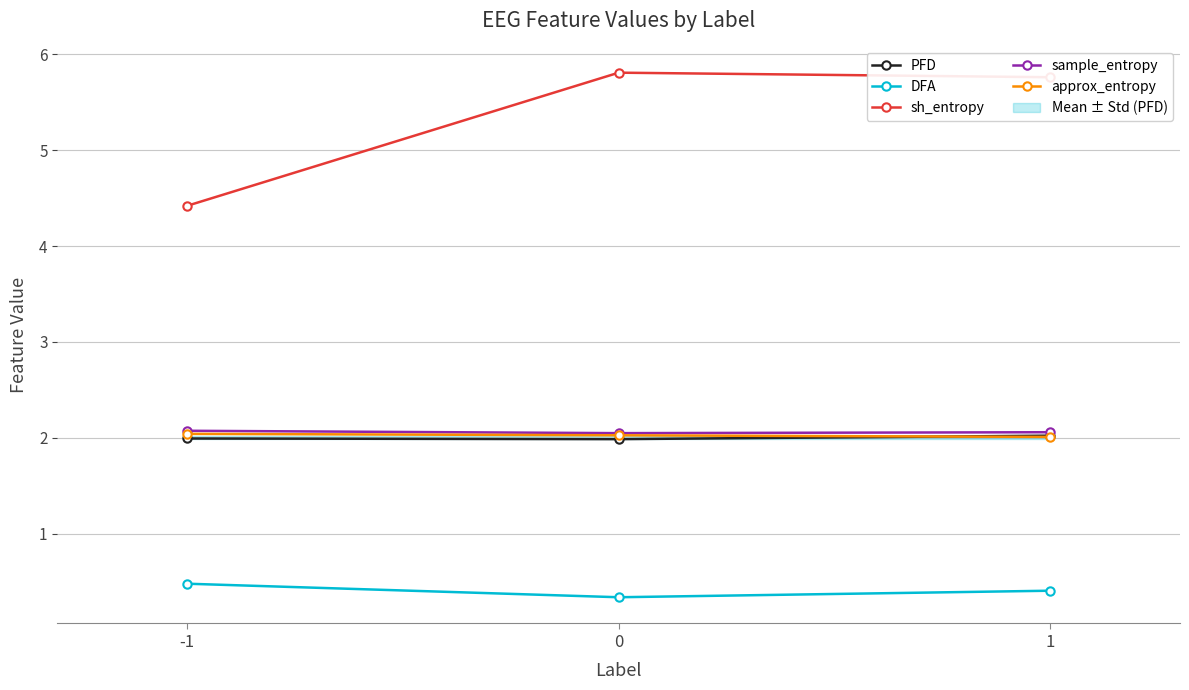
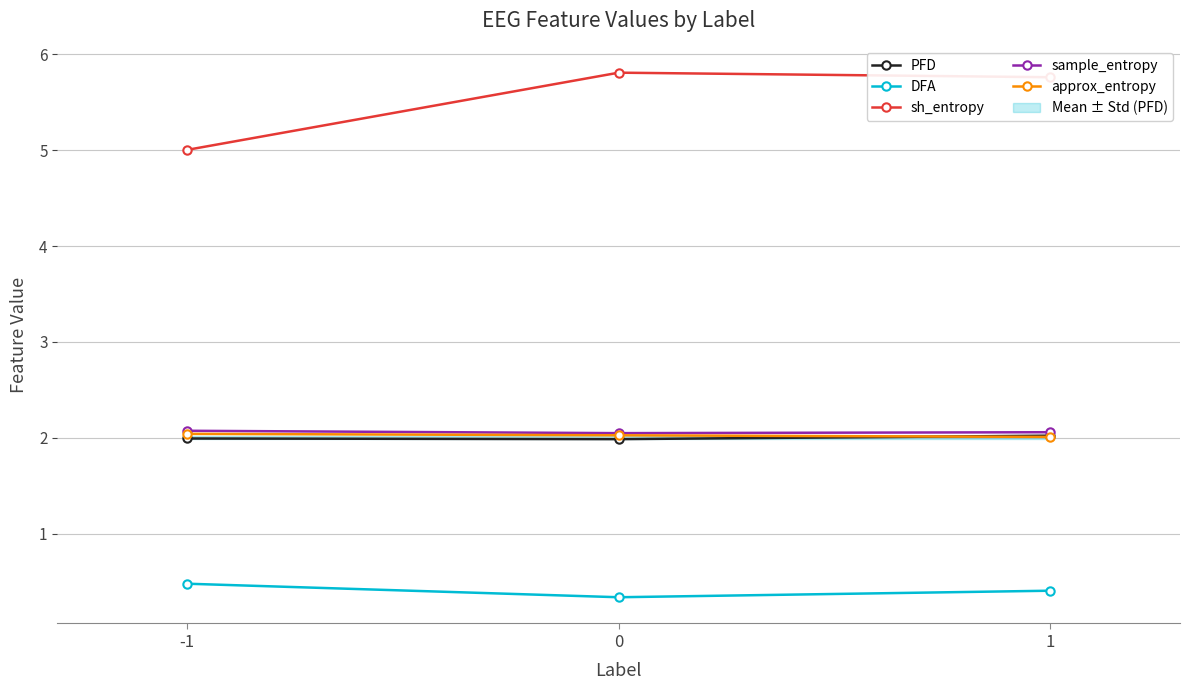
sh_entropy, -1: 4.4 -> 5.0
